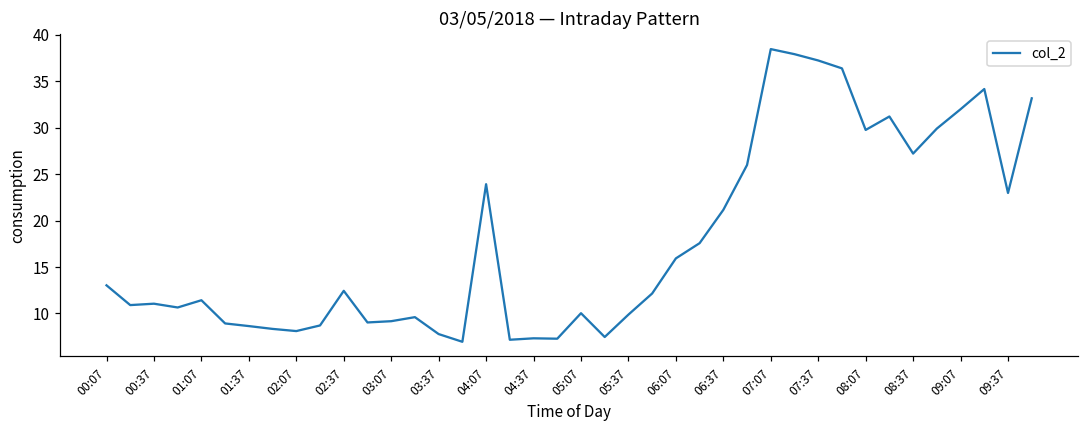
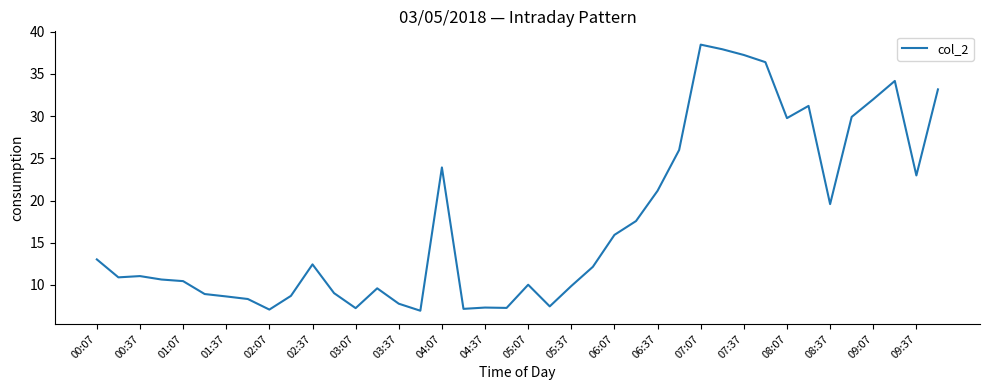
01:07: 11 -> 10
02:07: 8 -> 7
03:07: 9 -> 7
08:37: 27 -> 20
